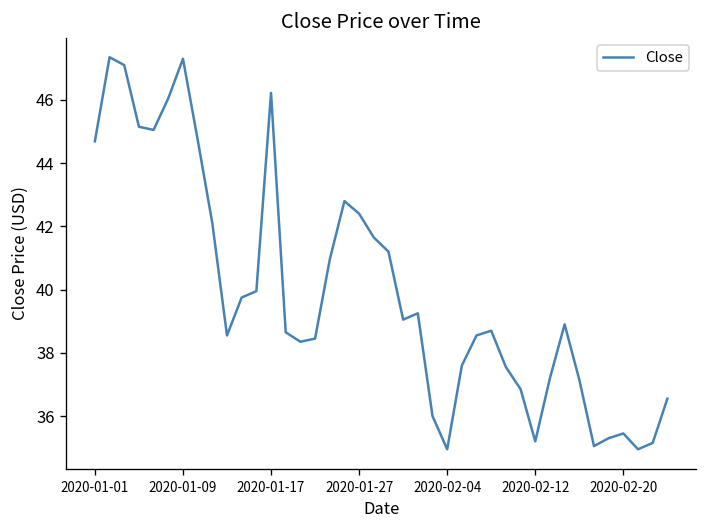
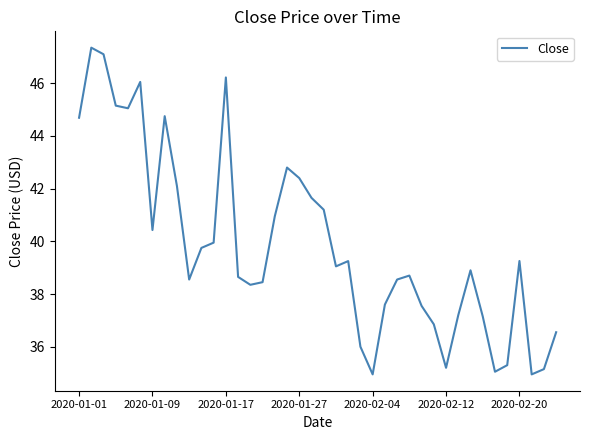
2020-01-09: 47.3 -> 40.4
2020-02-20: 35.5 -> 39.3
